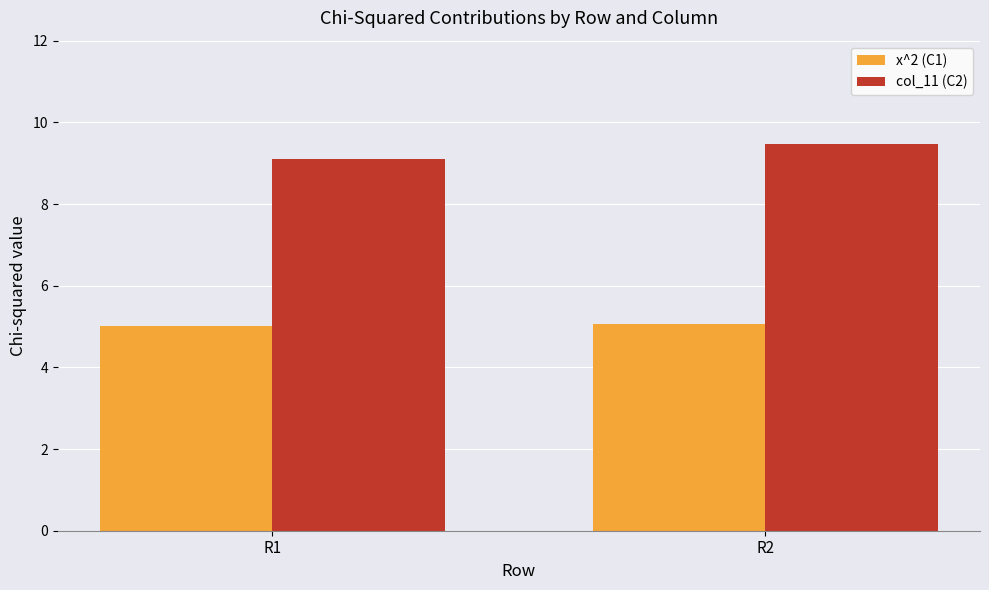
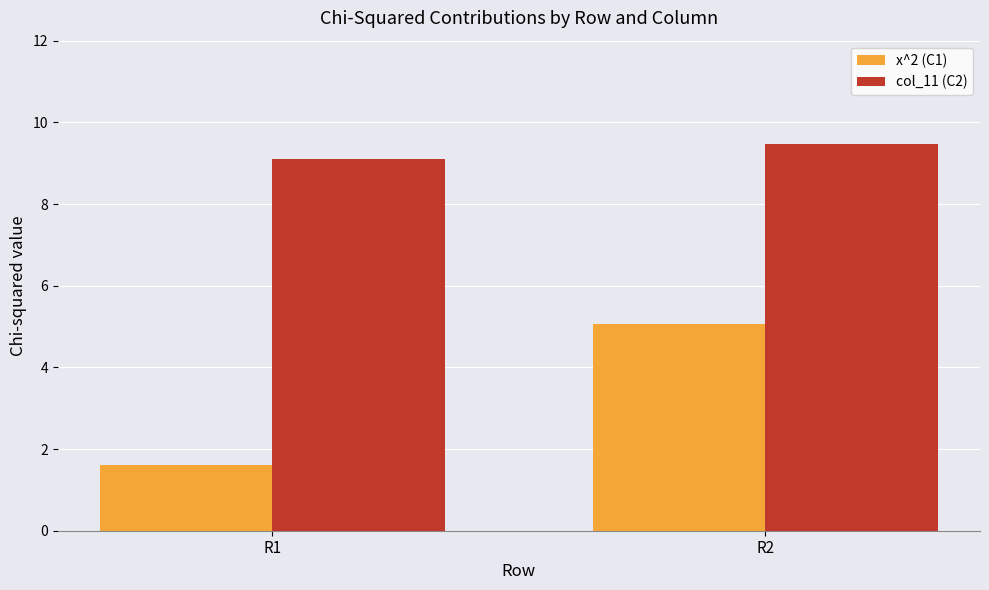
x^2 (C1), R1: 5.0 -> 1.6
